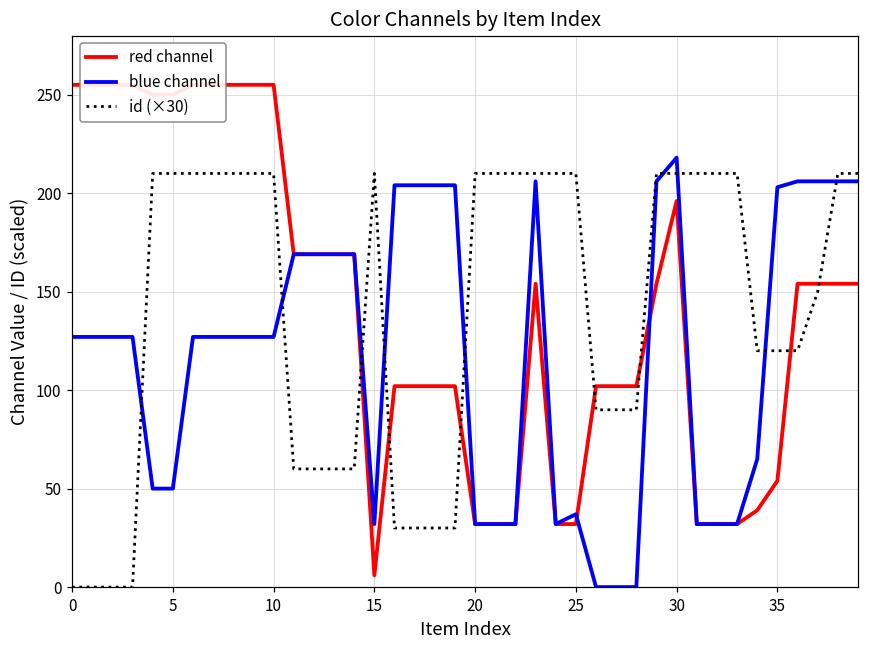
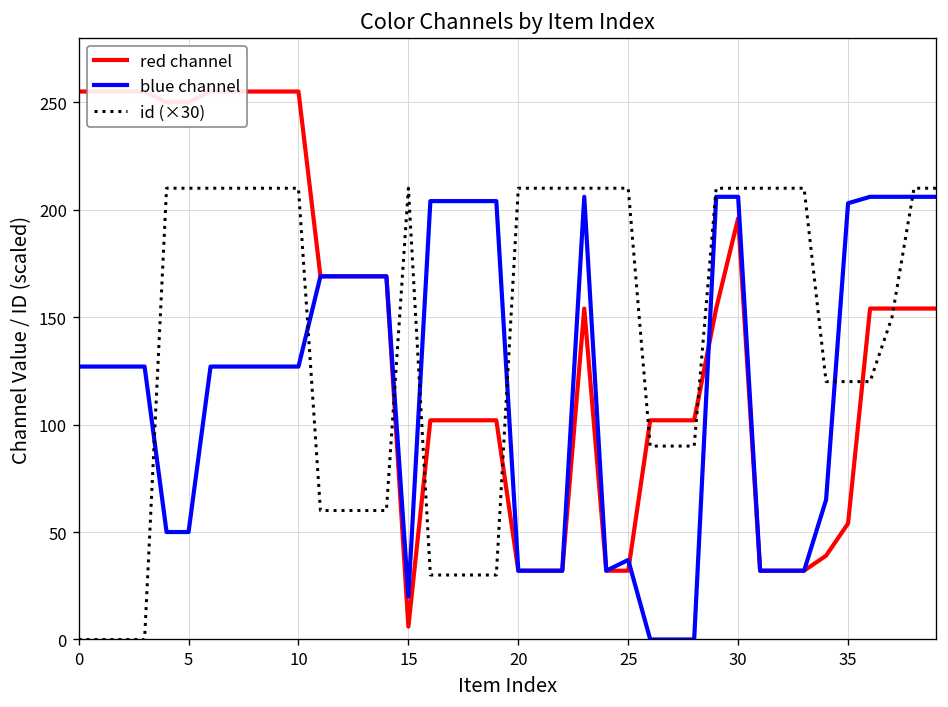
blue channel, 15: 32 -> 20
blue channel, 30: 218 -> 206
